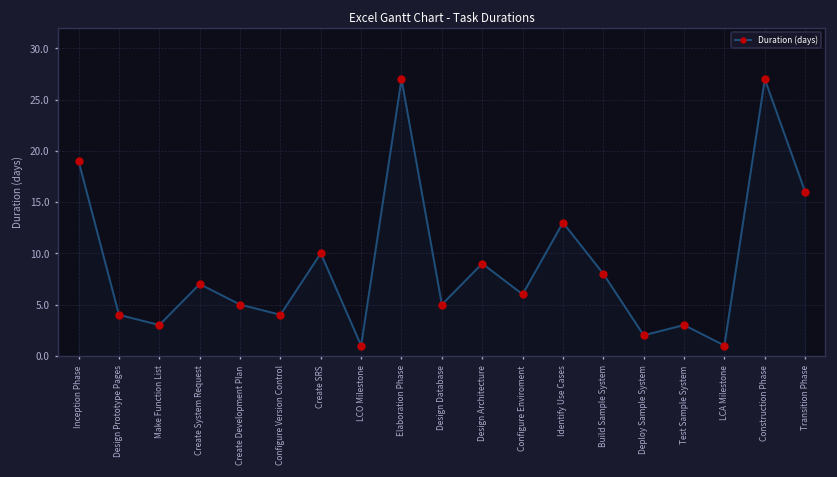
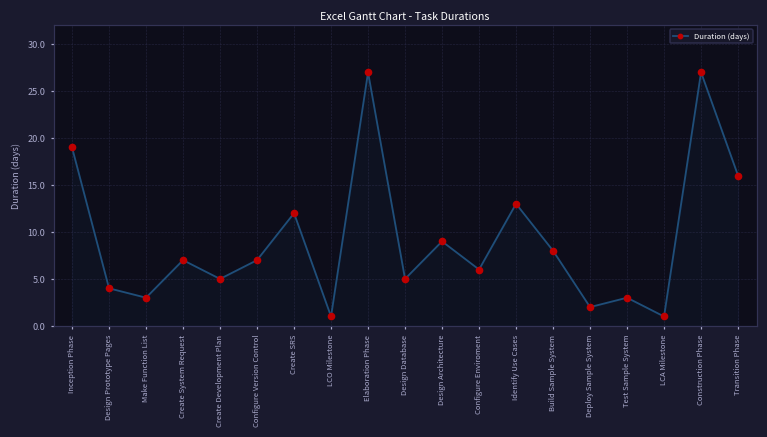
Configure Version Control: 4 -> 7
Create SRS: 10 -> 12
